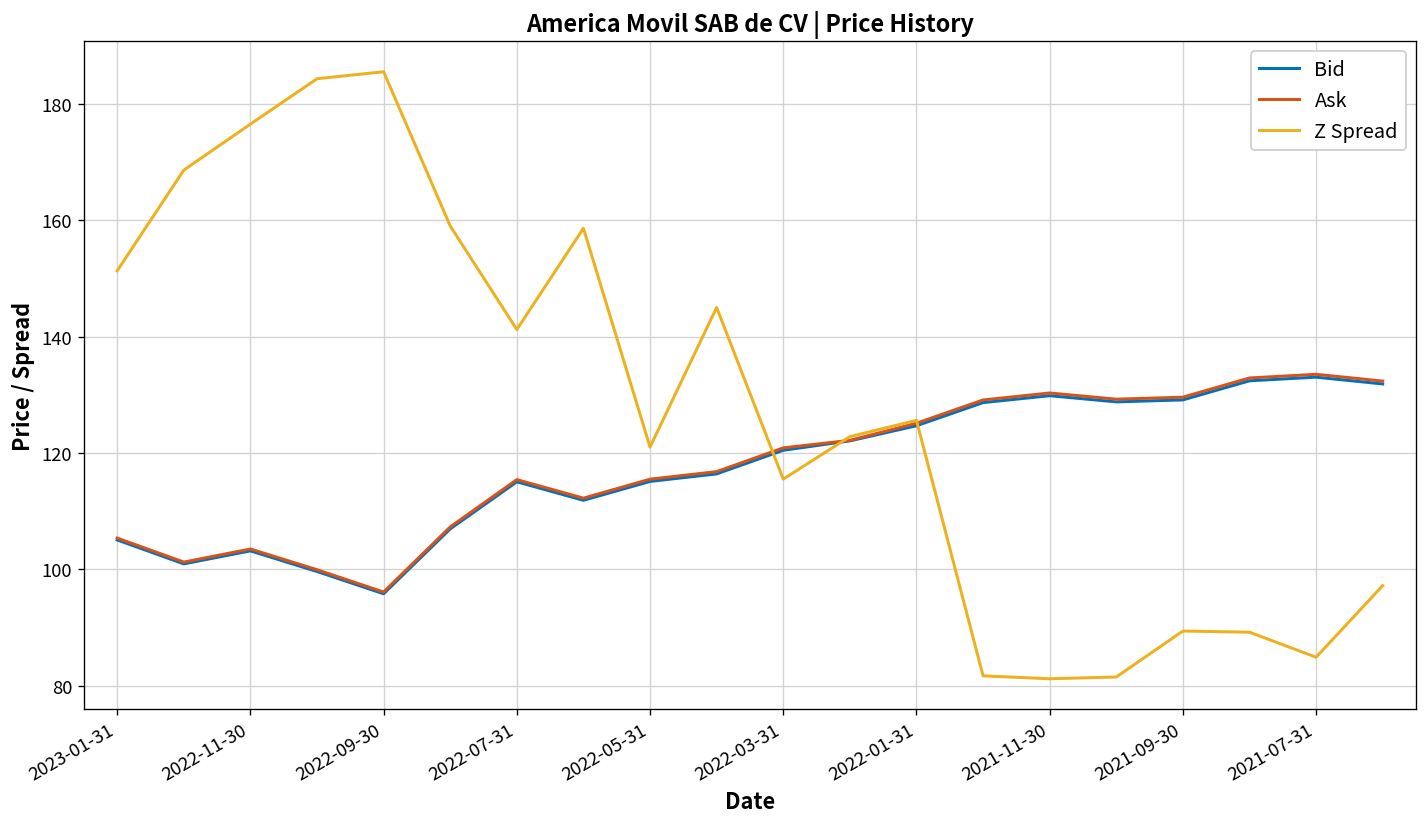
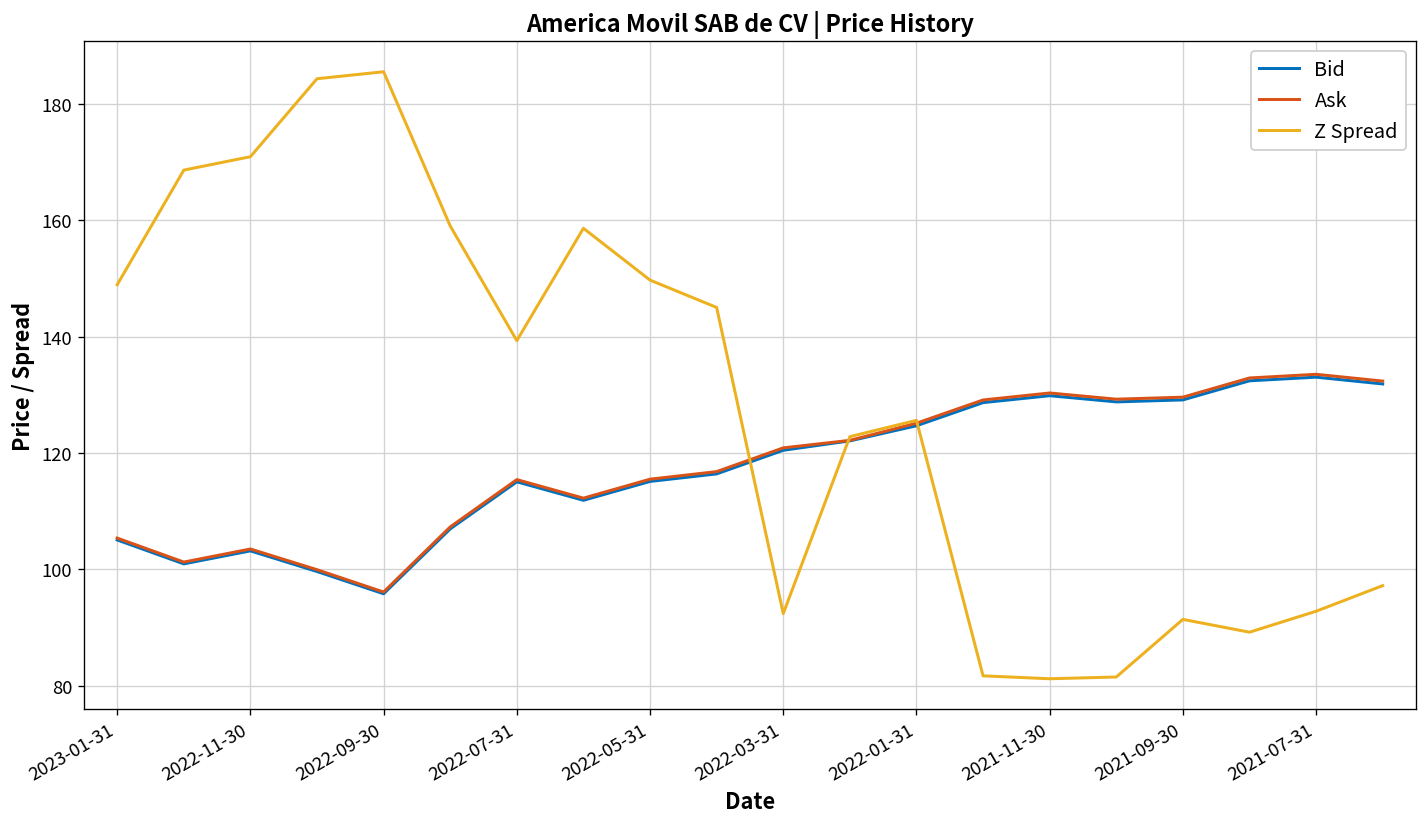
Z Spread, 2023-01-31: 151 -> 149
Z Spread, 2022-11-30: 177 -> 171
Z Spread, 2022-07-31: 141 -> 139
Z Spread, 2022-05-31: 121 -> 150
Z Spread, 2022-03-31: 116 -> 92
Z Spread, 2021-09-30: 89 -> 91
Z Spread, 2021-07-31: 85 -> 93
